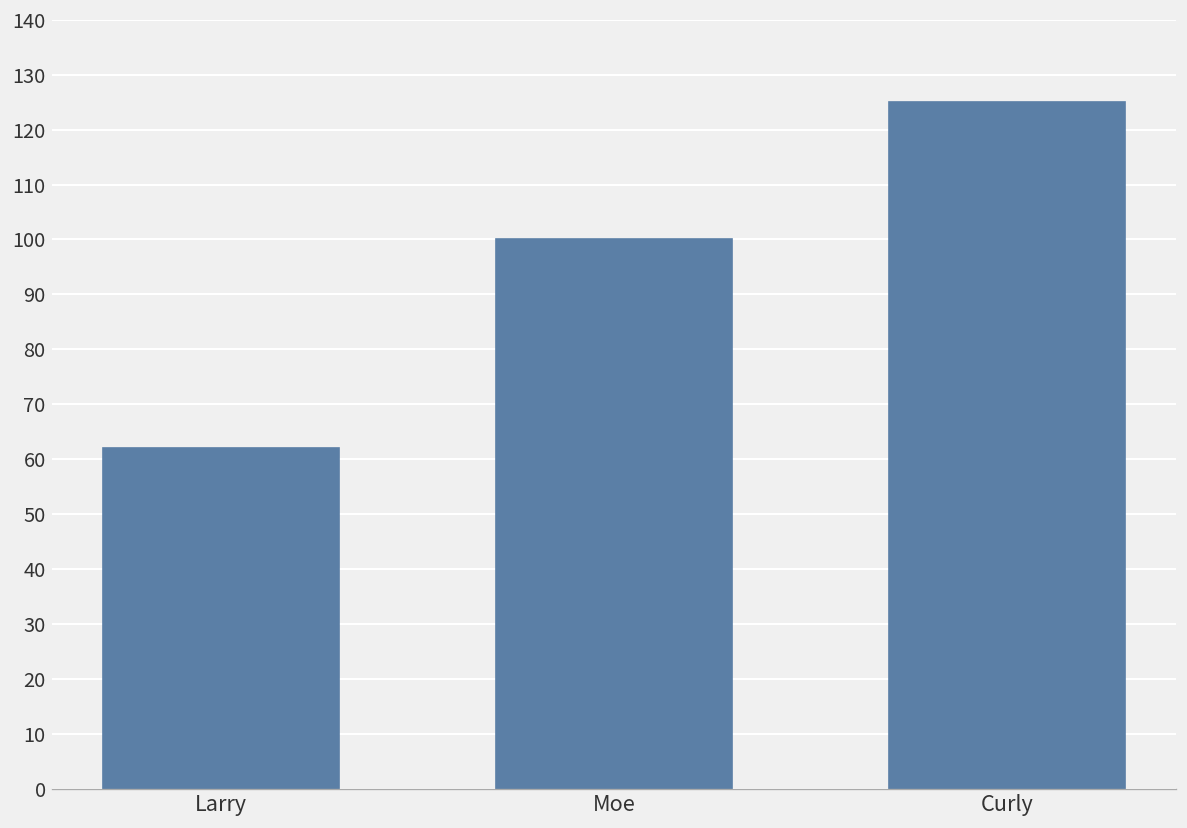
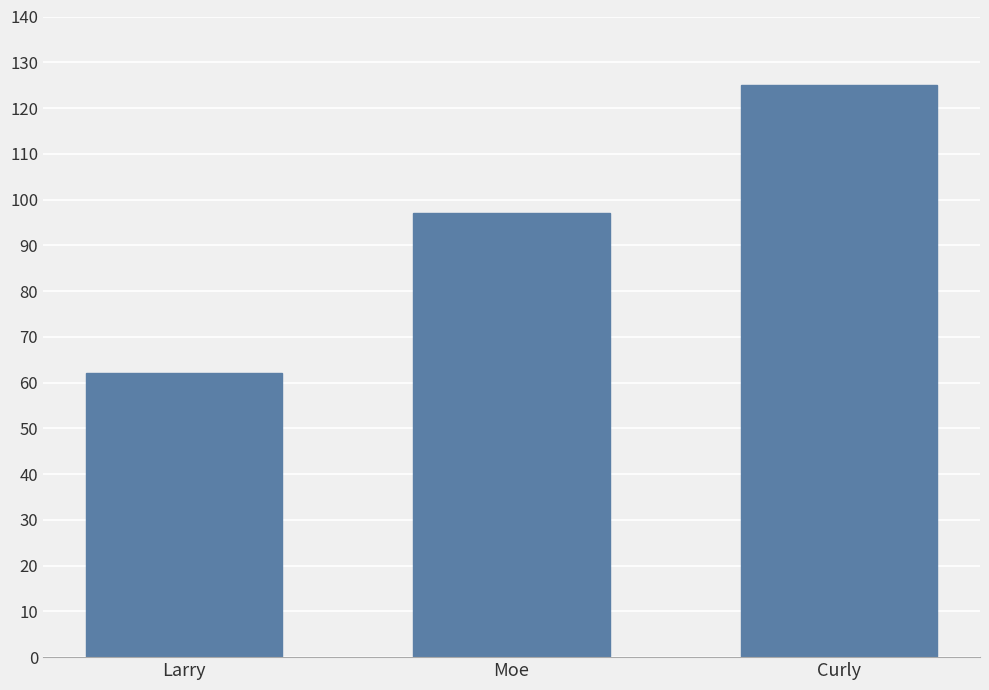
Moe: 100 -> 97
